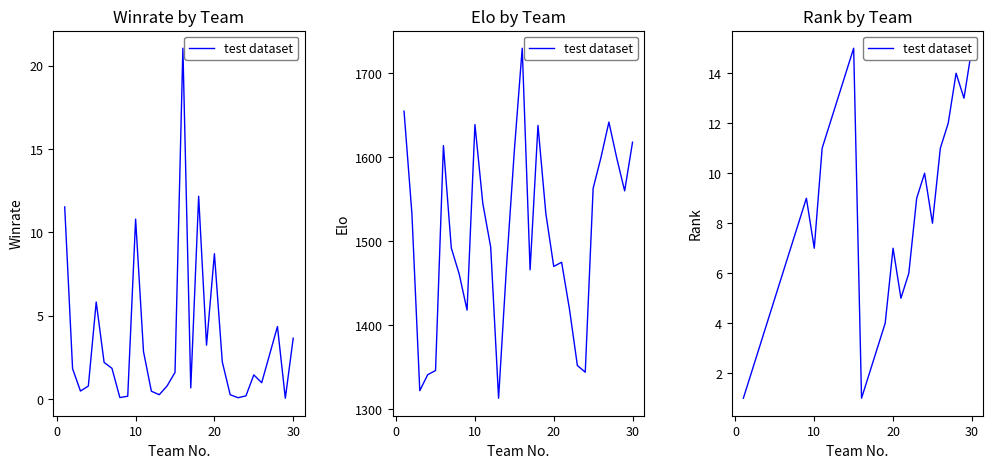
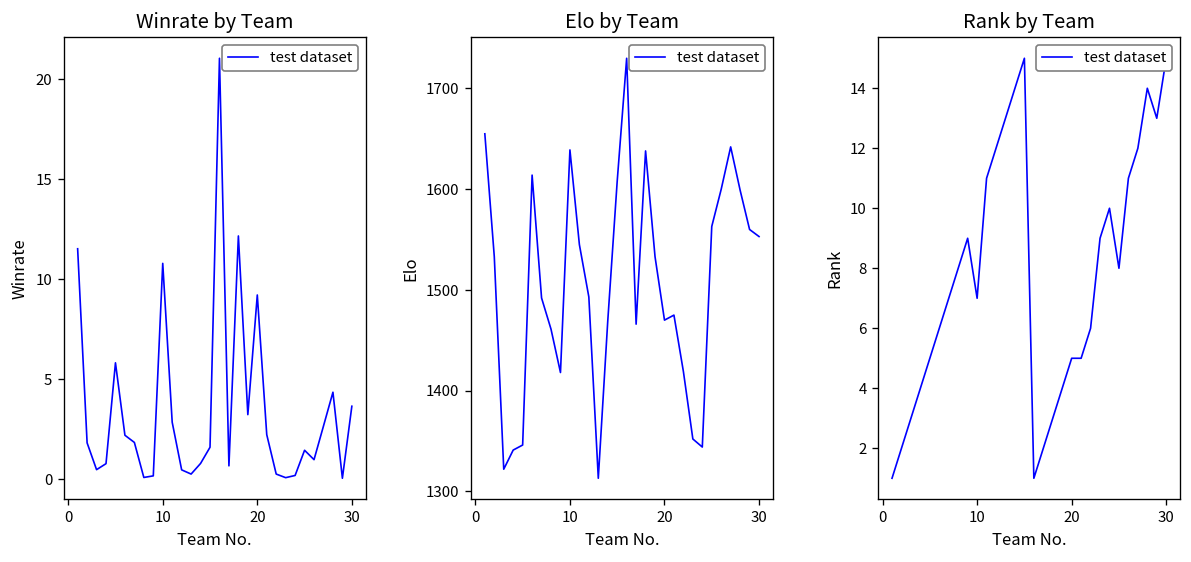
Winrate by Team, 20: 8.7 -> 9.2
Elo by Team, 30: 1620 -> 1550
Rank by Team, 20: 7 -> 5
